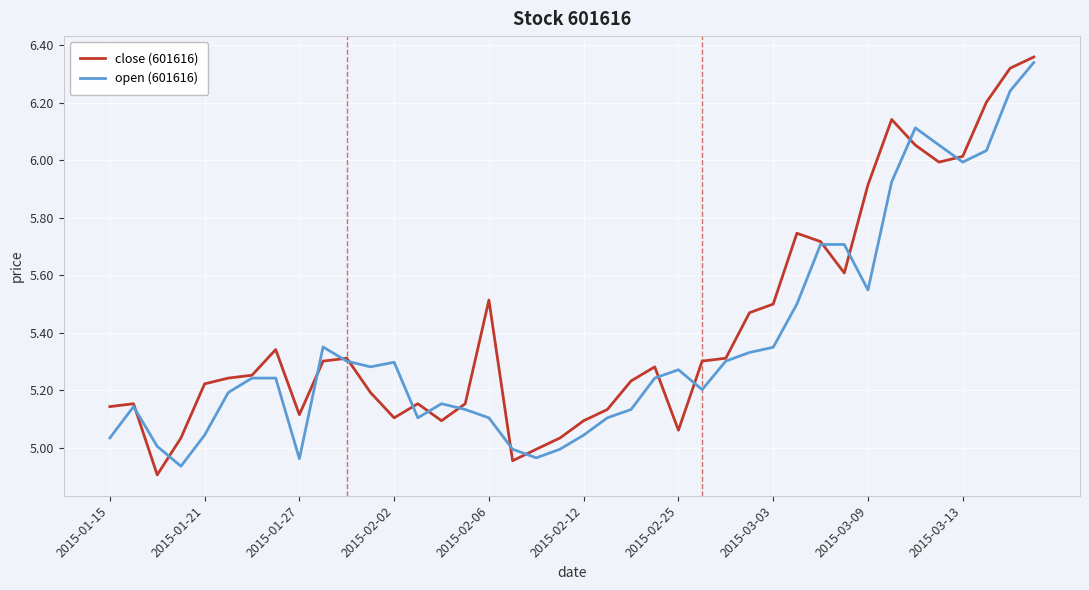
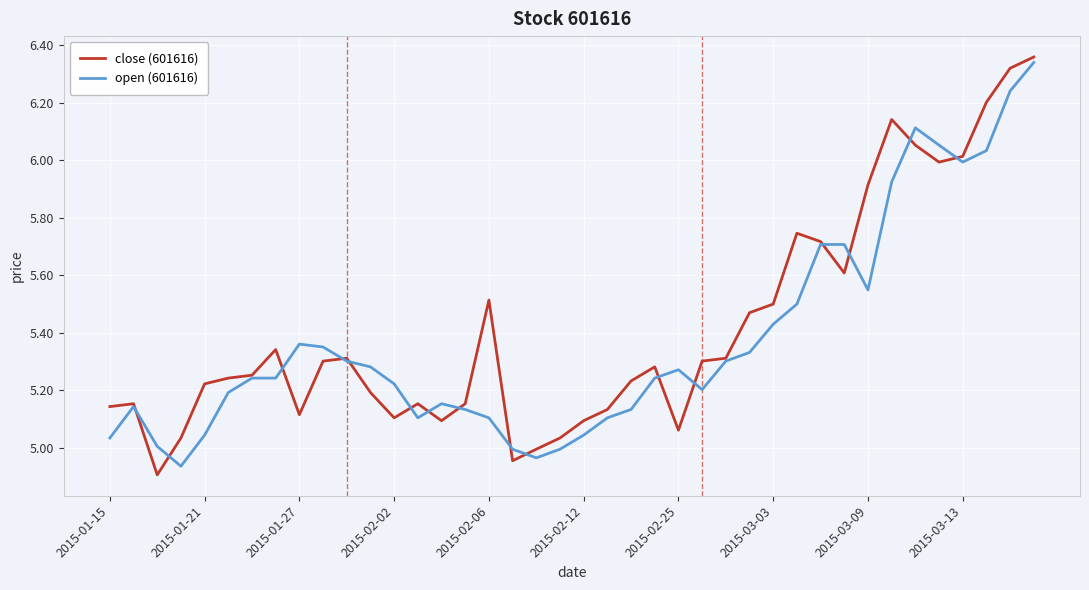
open (601616), 2015-01-27: 4.96 -> 5.36
open (601616), 2015-02-02: 5.30 -> 5.22
open (601616), 2015-03-03: 5.35 -> 5.43
